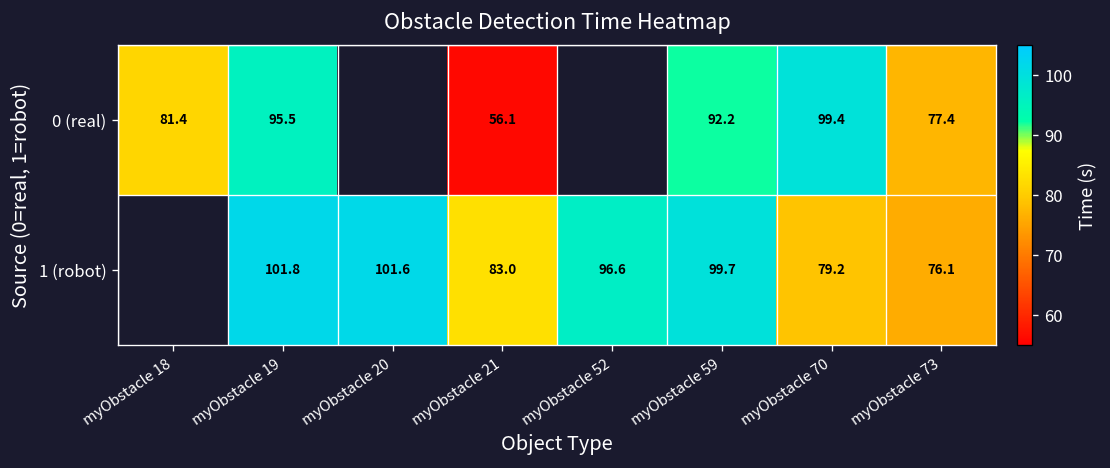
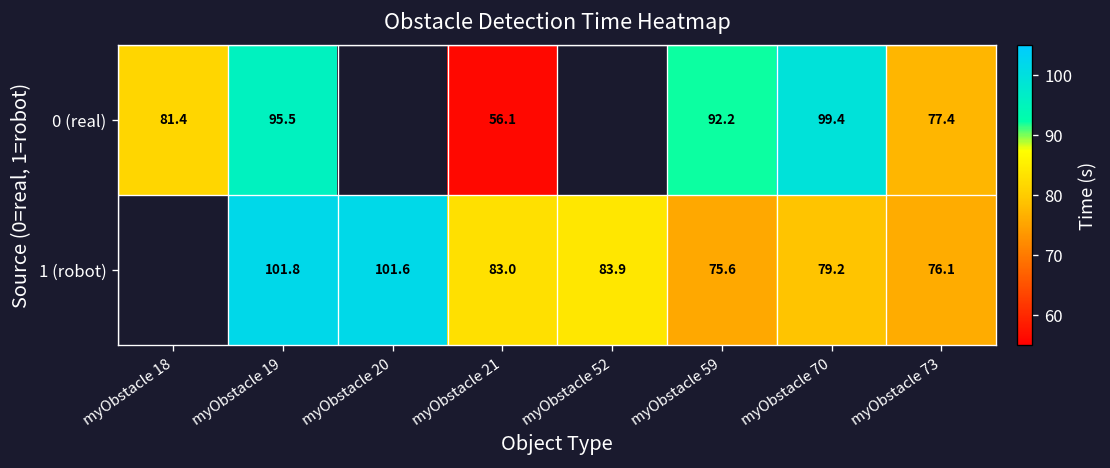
1 (robot), myObstacle 52: 96.6 -> 83.9
1 (robot), myObstacle 59: 99.7 -> 75.6
